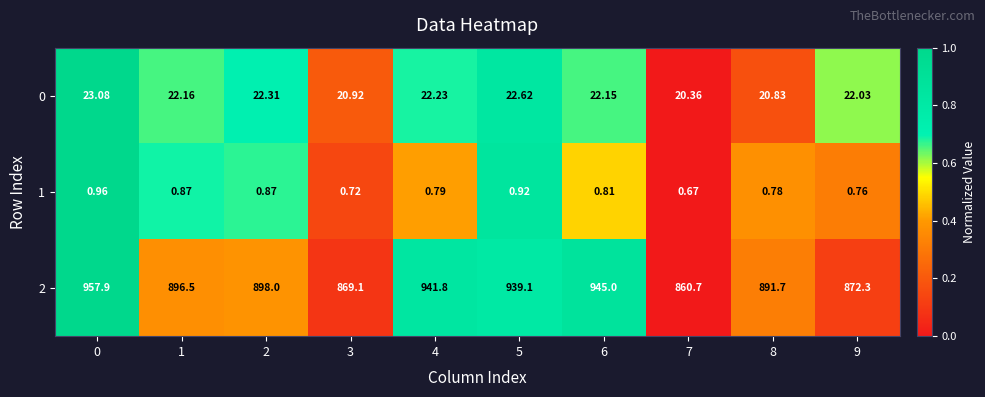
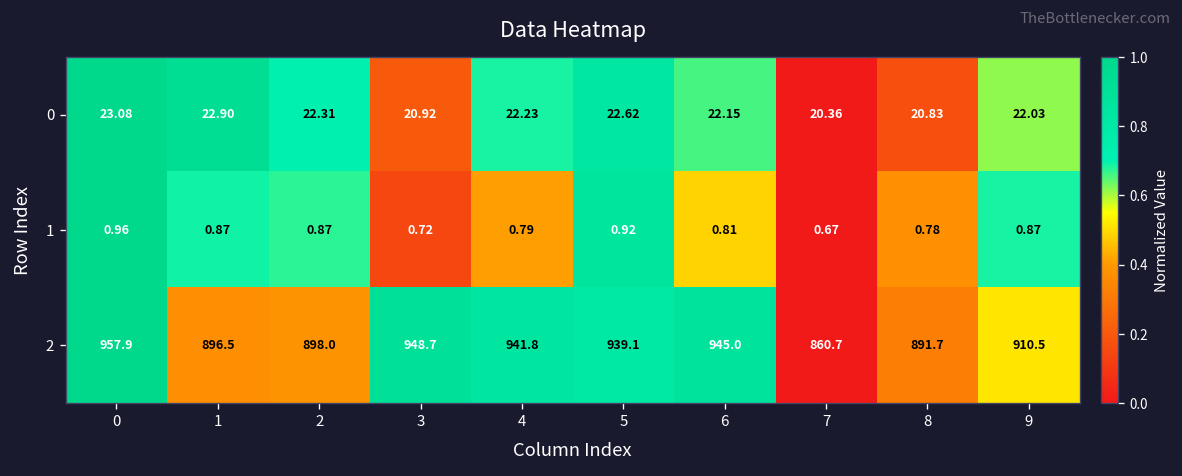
0, 1: 22.16 -> 22.90
1, 9: 0.76 -> 0.87
2, 3: 869.1 -> 948.7
2, 9: 872.3 -> 910.5
